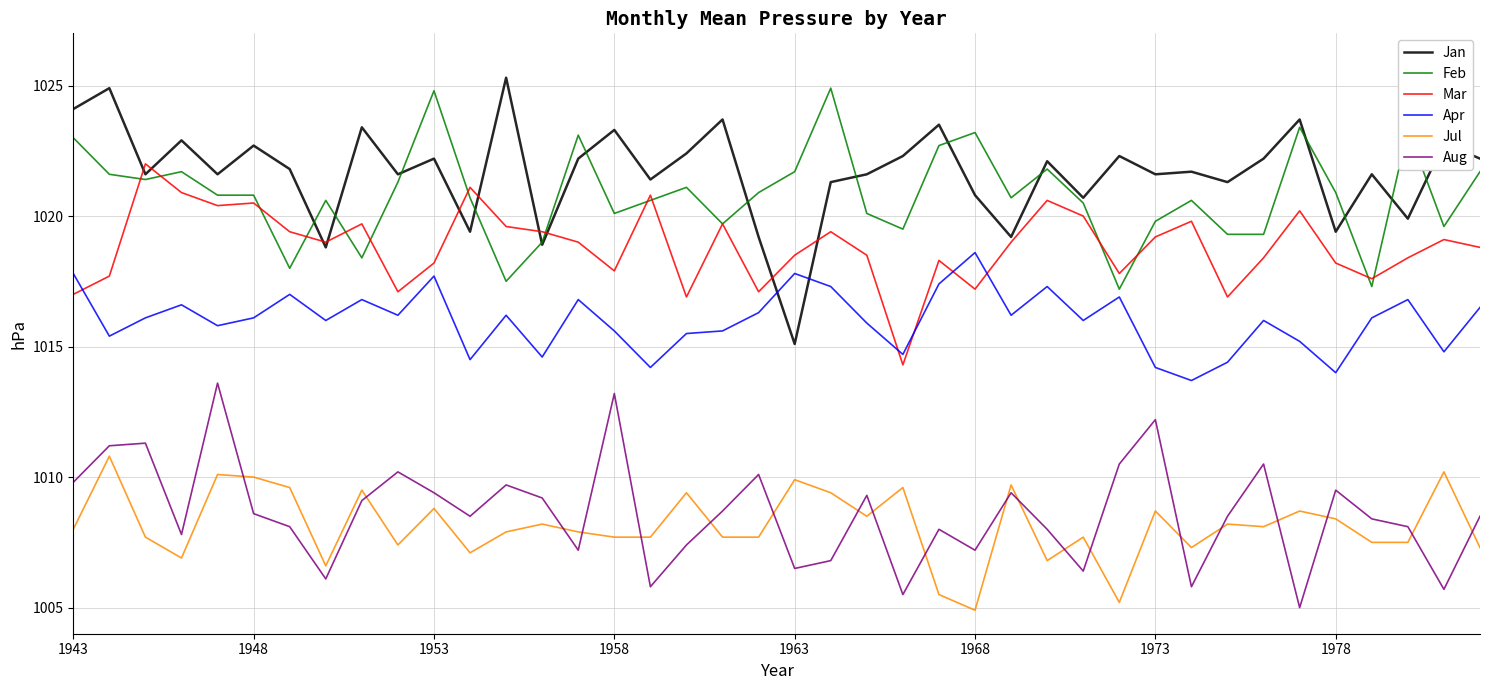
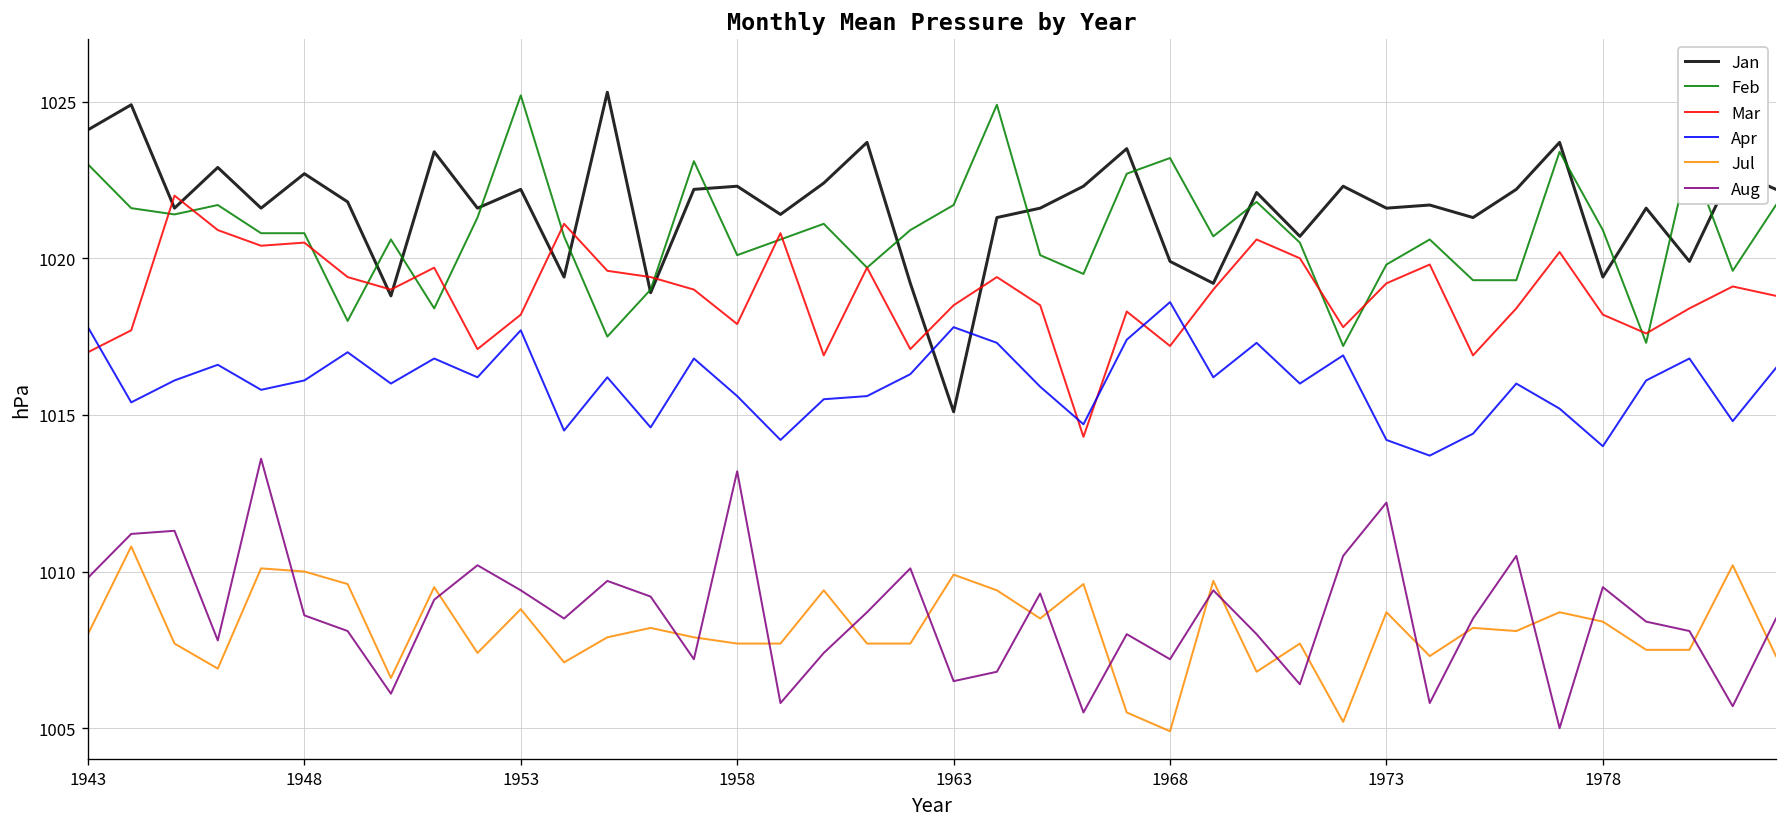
Feb, 1953: 1024.8 -> 1025.2
Jan, 1958: 1023.3 -> 1022.3
Jan, 1968: 1020.8 -> 1019.9
